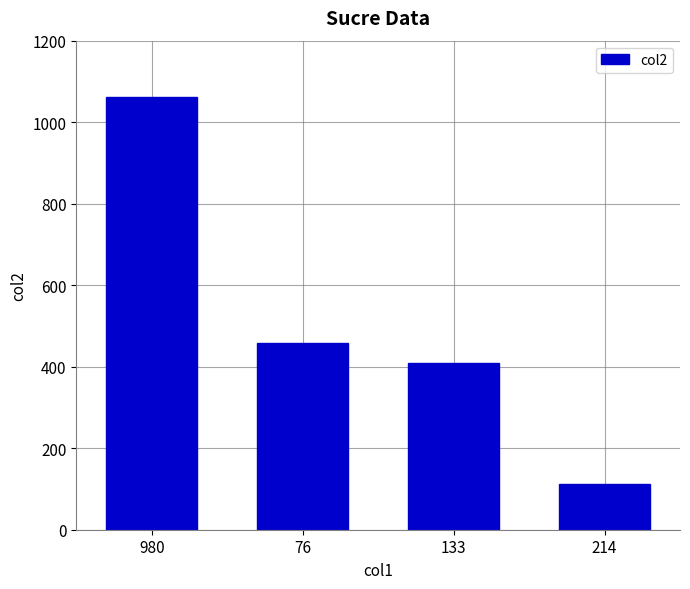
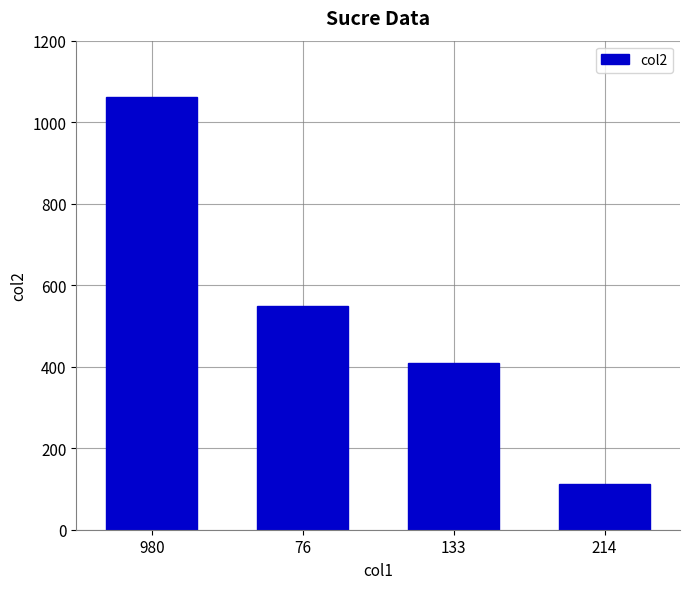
76: 460 -> 550
